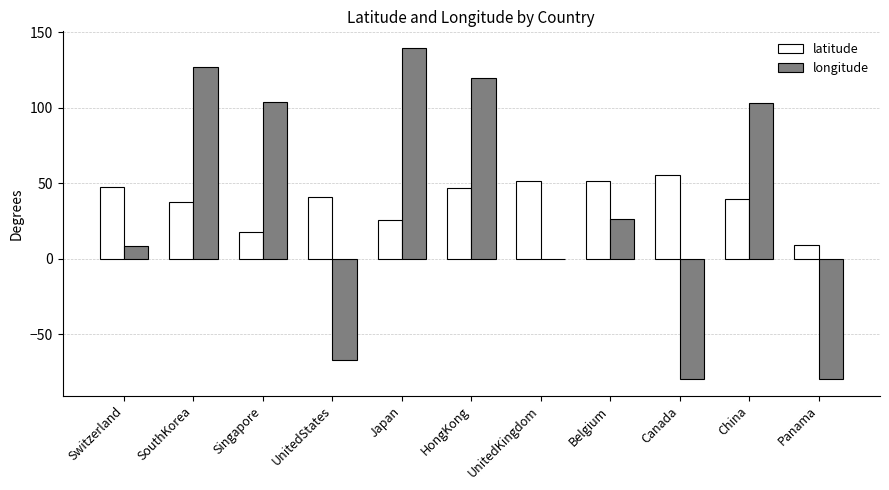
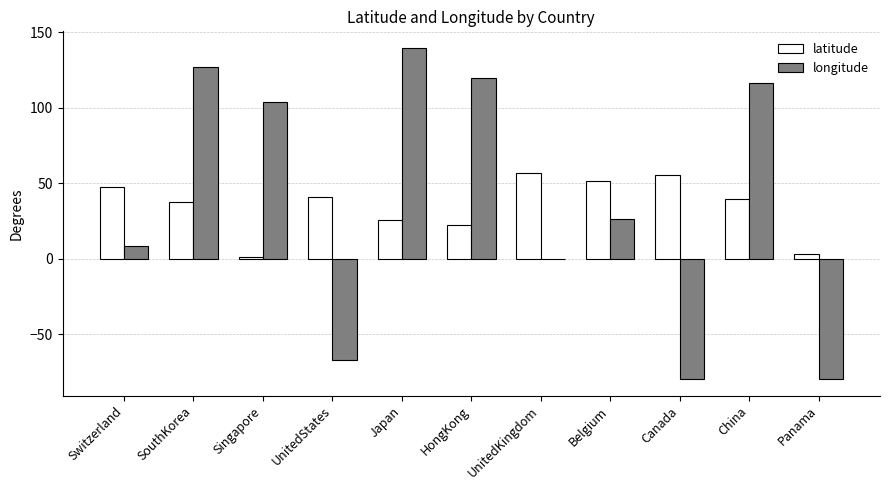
latitude, Singapore: 18 -> 1
latitude, HongKong: 47 -> 22
latitude, UnitedKingdom: 52 -> 57
longitude, China: 103 -> 116
latitude, Panama: 9 -> 3
